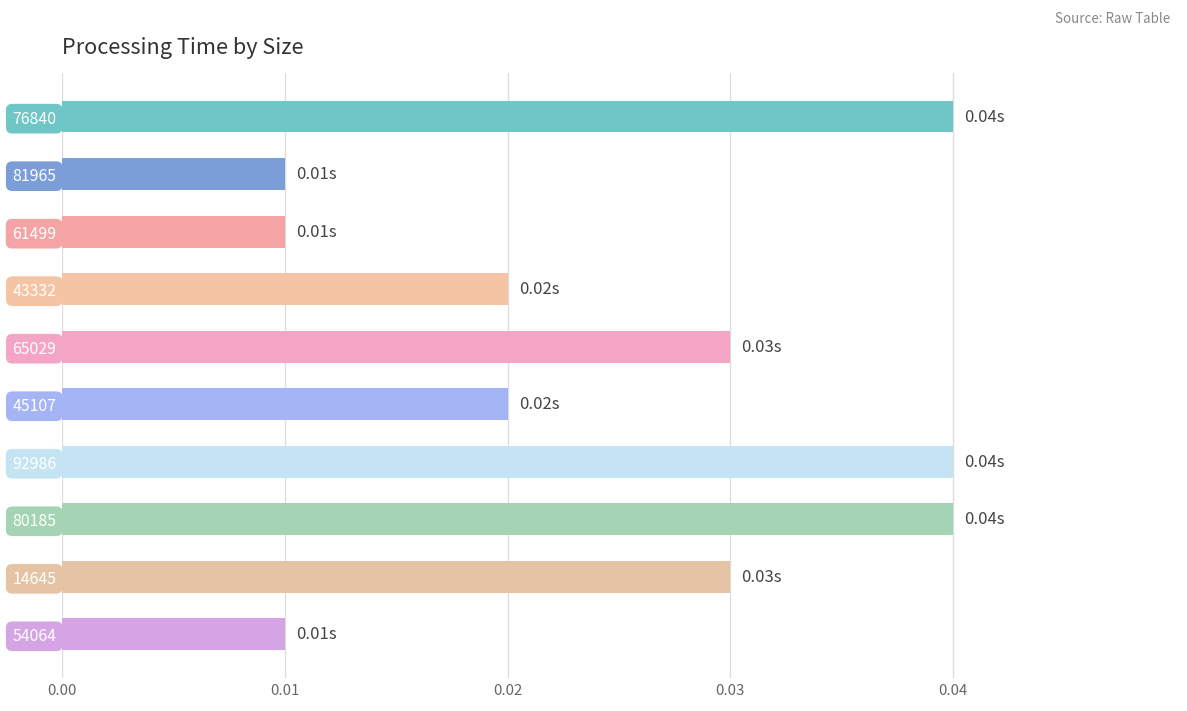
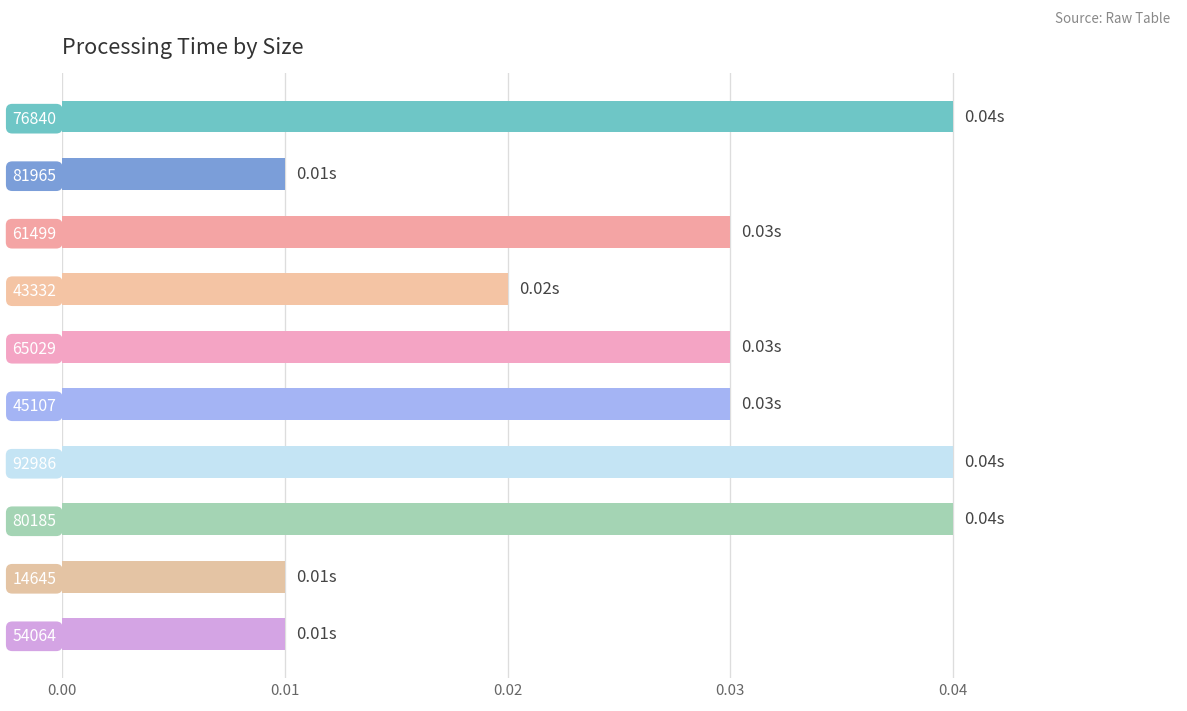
61499: 0.01s -> 0.03s
45107: 0.02s -> 0.03s
14645: 0.03s -> 0.01s
